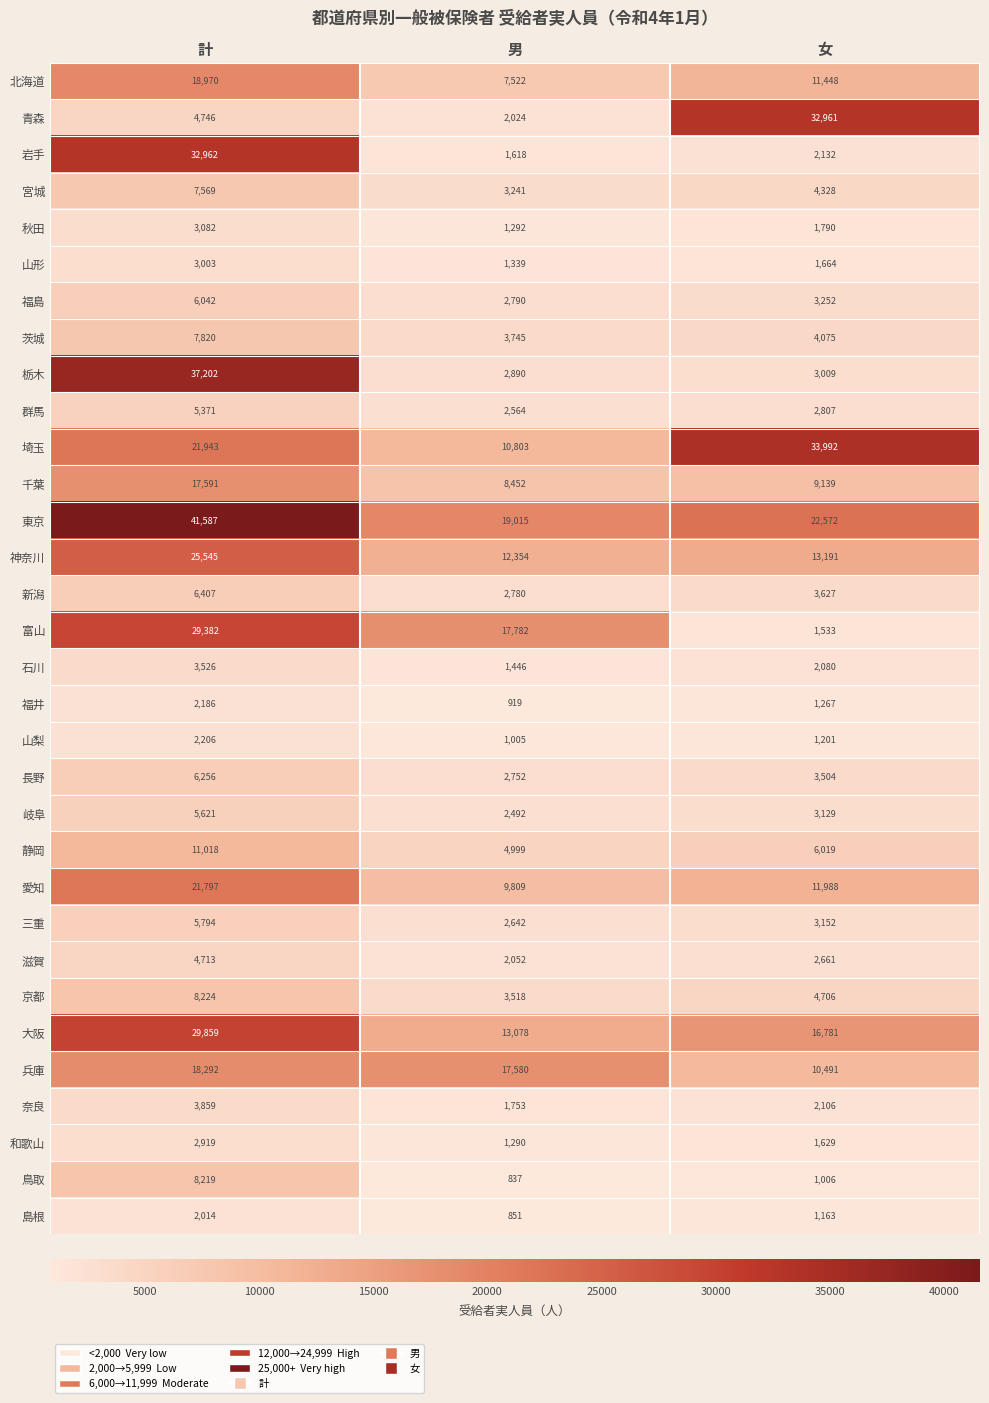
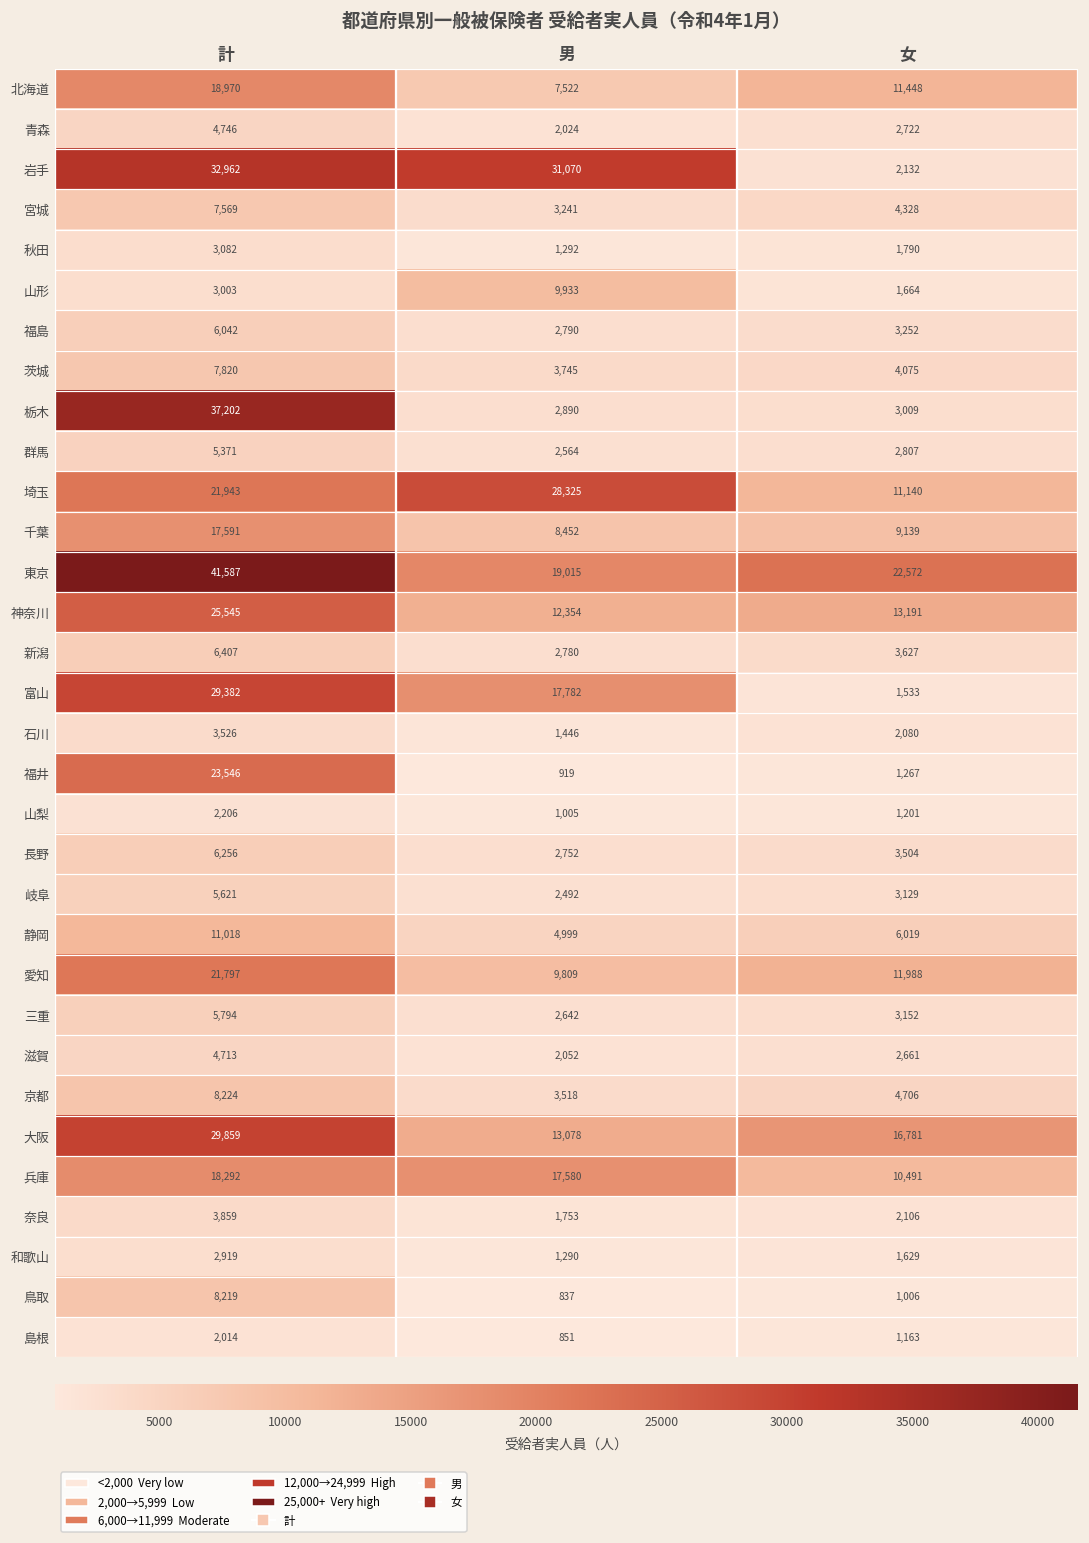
青森, 女: 32,961 -> 2,722
岩手, 男: 1,618 -> 31,070
山形, 男: 1,339 -> 9,933
埼玉, 男: 10,803 -> 28,325
埼玉, 女: 33,992 -> 11,140
福井, 計: 2,186 -> 23,546
